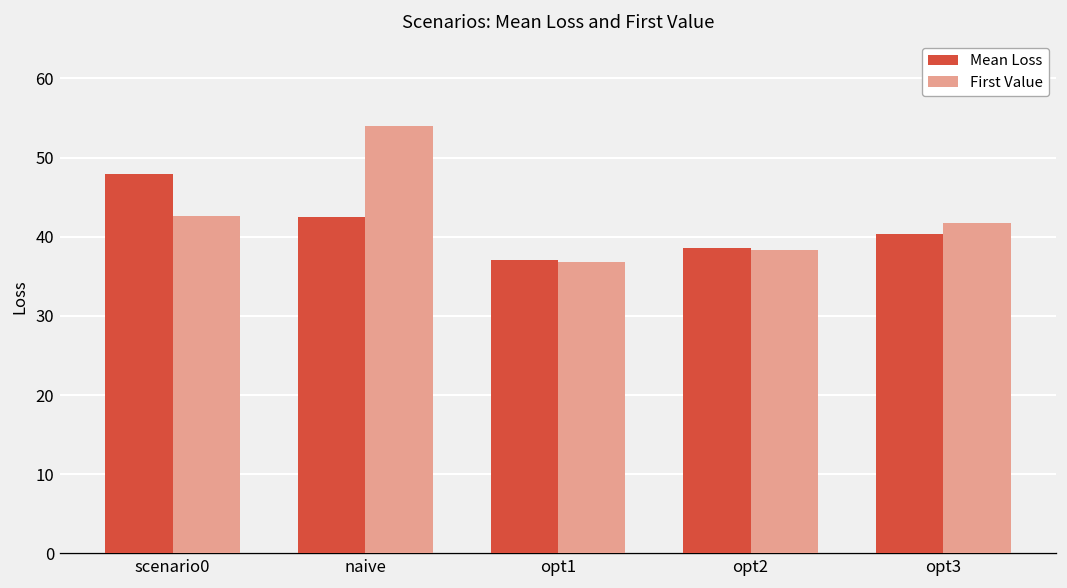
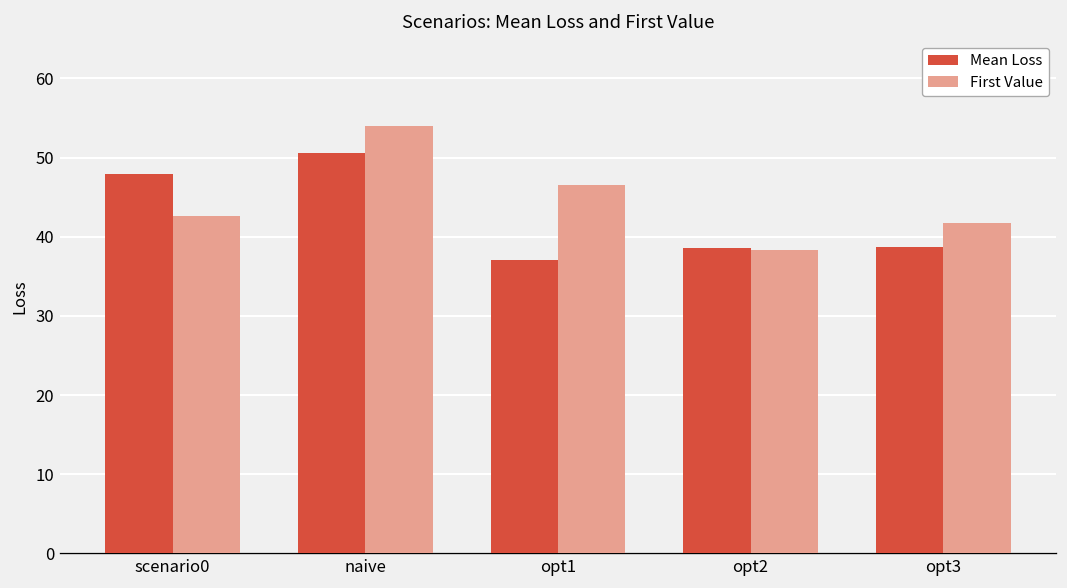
Mean Loss, naive: 43 -> 51
First Value, opt1: 37 -> 47
Mean Loss, opt3: 40 -> 39
